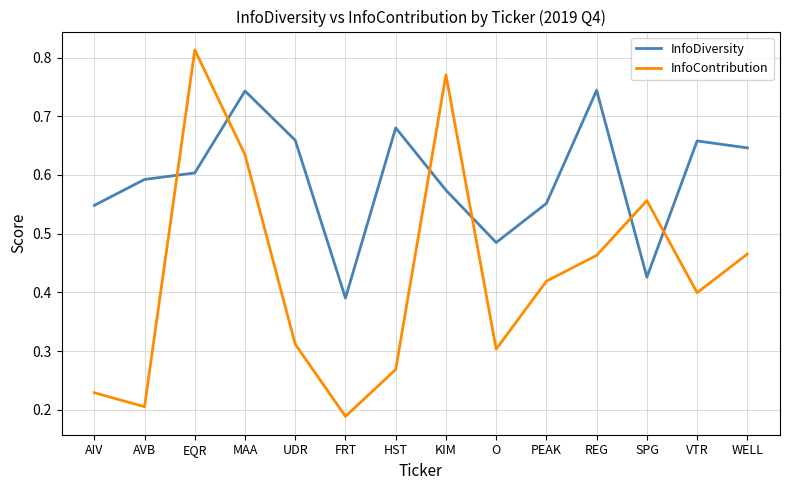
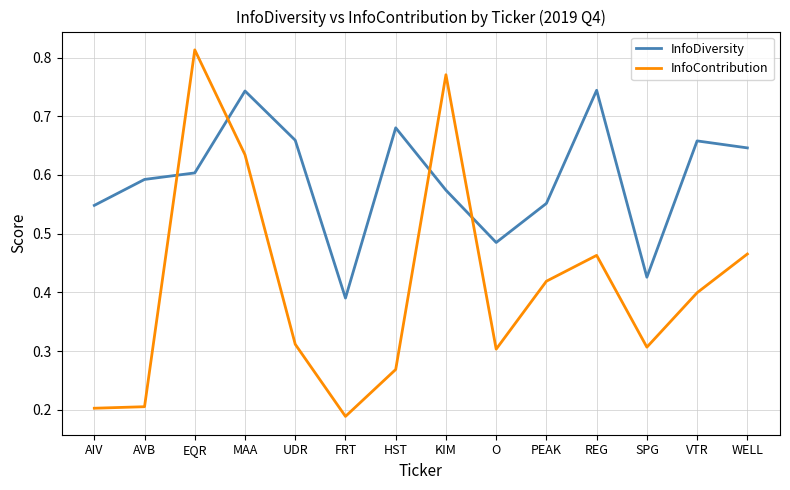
InfoContribution, AIV: 0.23 -> 0.20
InfoContribution, SPG: 0.56 -> 0.31
